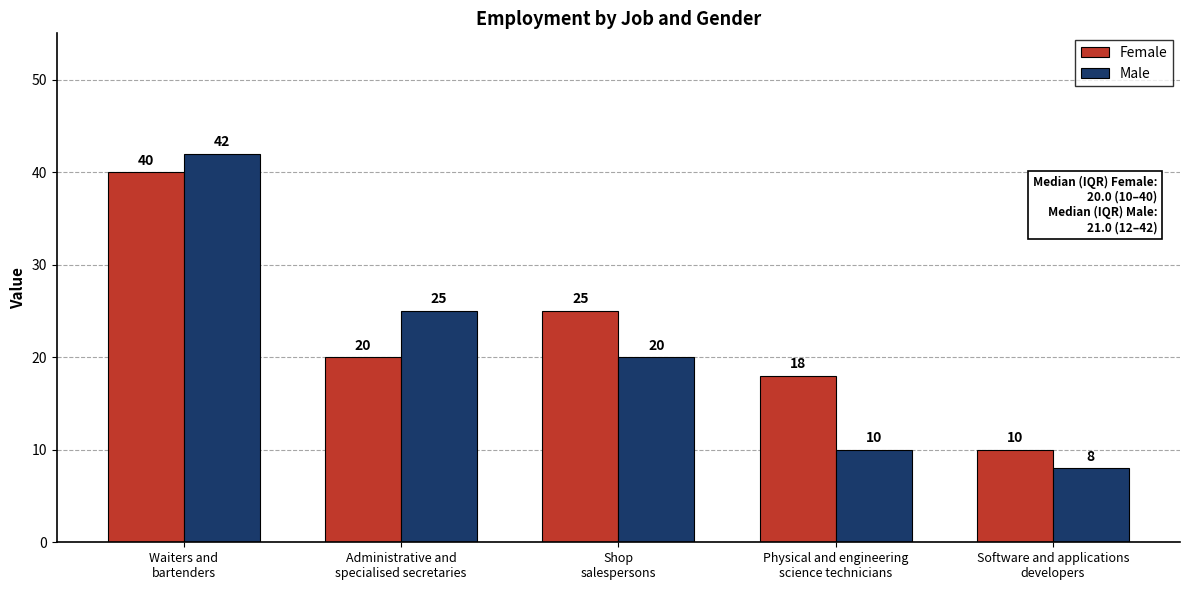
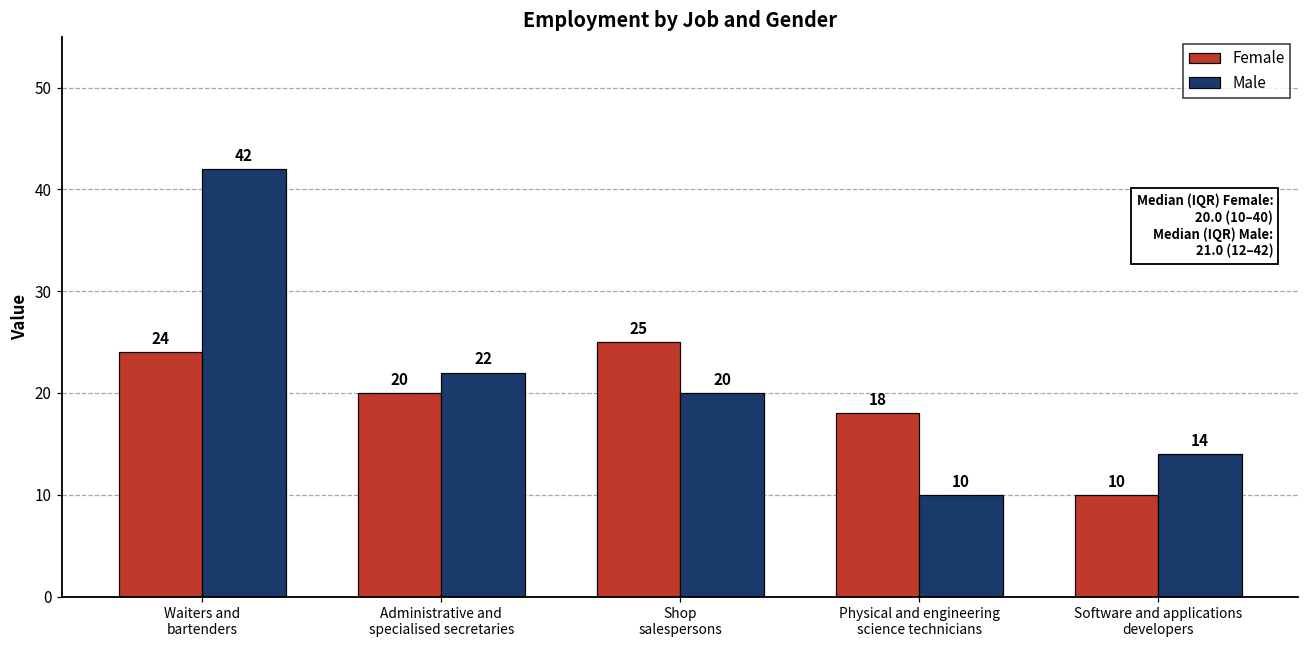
Female, Waiters and bartenders: 40 -> 24
Male, Administrative and specialised secretaries: 25 -> 22
Male, Software and applications developers: 8 -> 14
